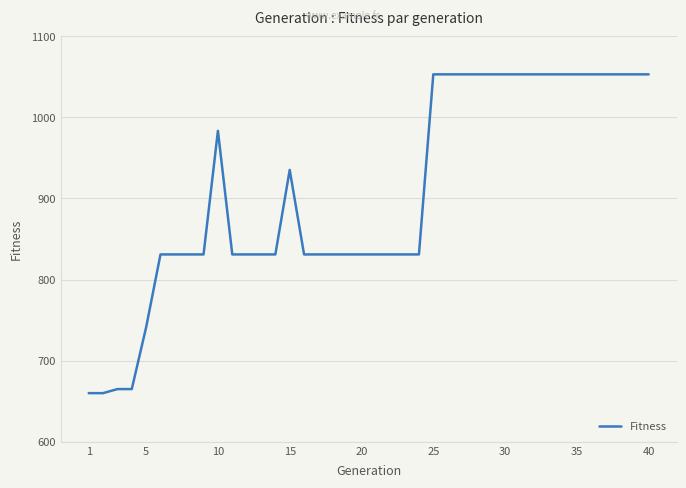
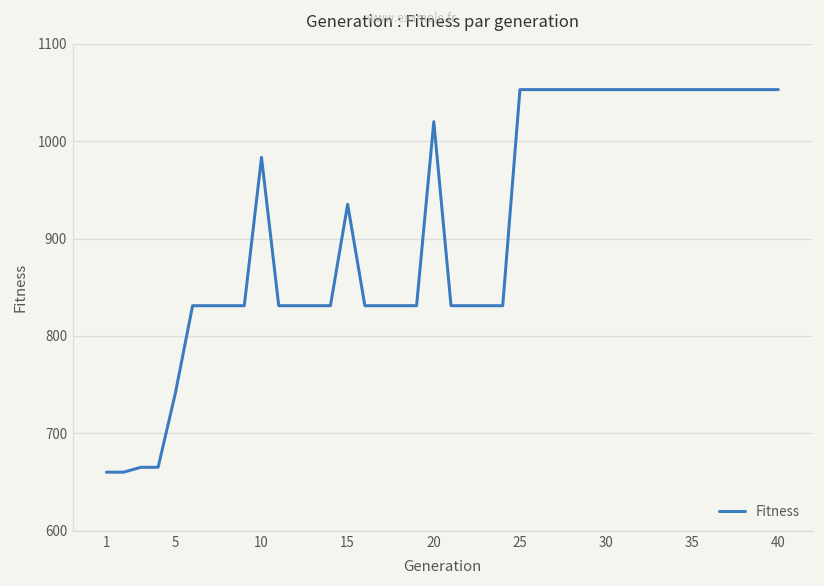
20: 830 -> 1020
